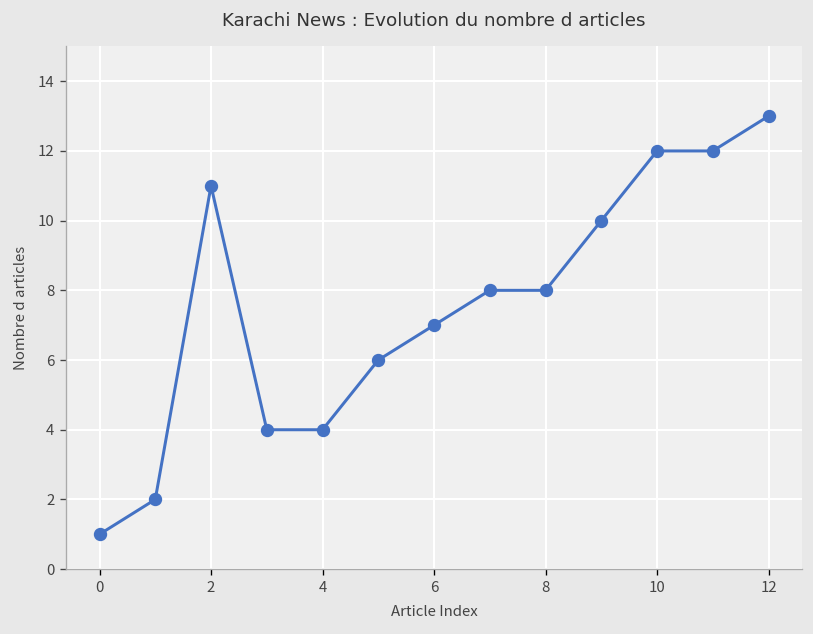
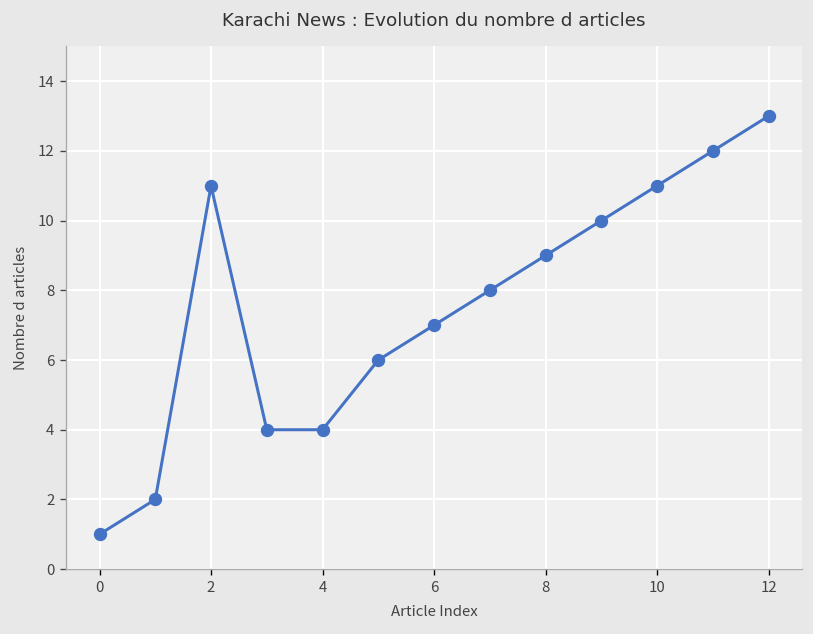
8: 8 -> 9
10: 12 -> 11
